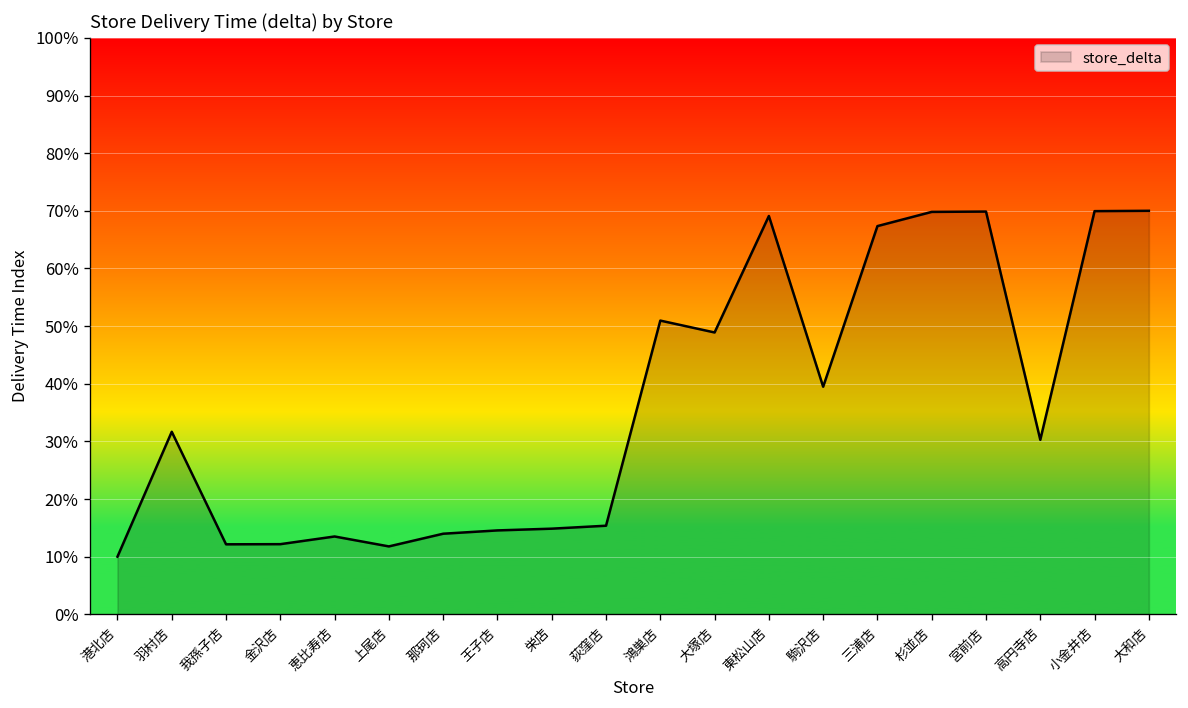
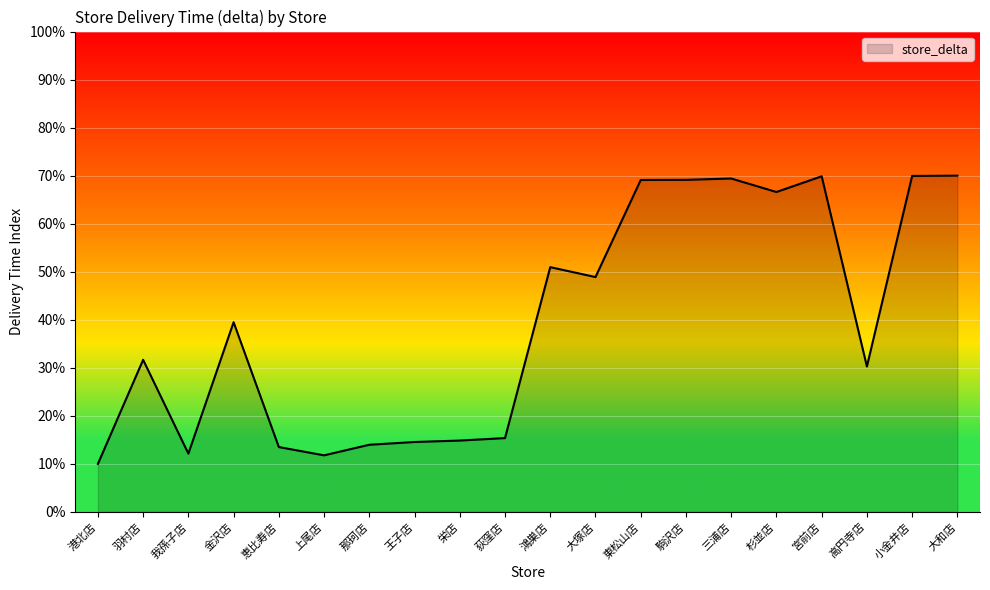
金沢店: 12% -> 39%
駒沢店: 39% -> 69%
三浦店: 67% -> 69%
杉並店: 70% -> 67%
